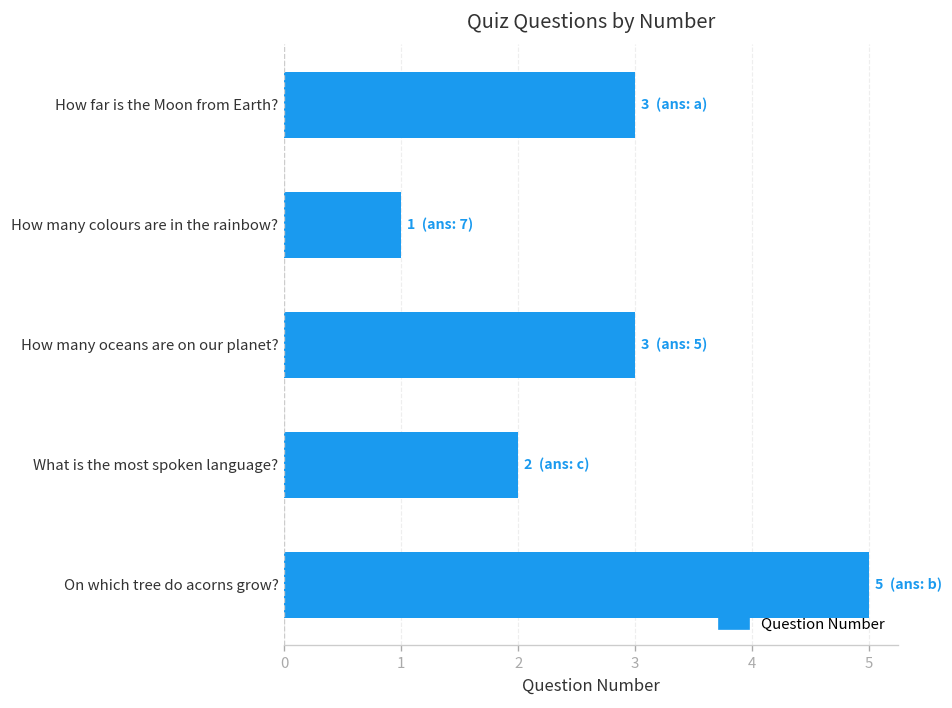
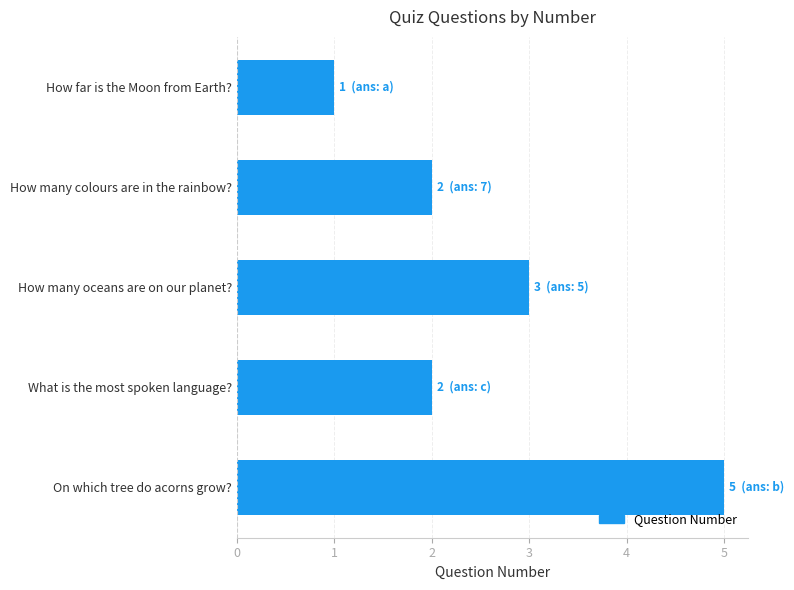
How far is the Moon from Earth?: 3 -> 1
How many colours are in the rainbow?: 1 -> 2
